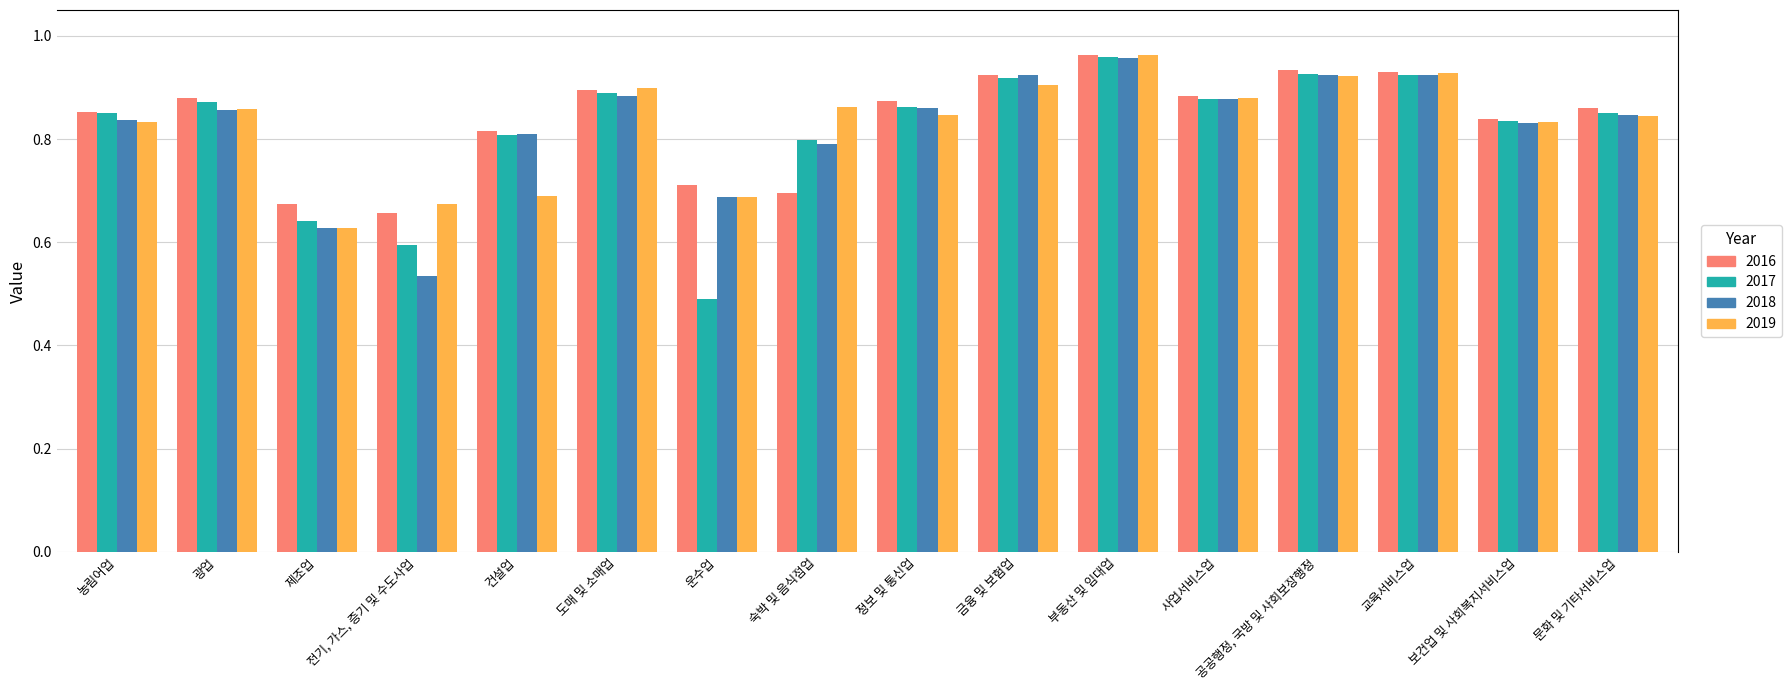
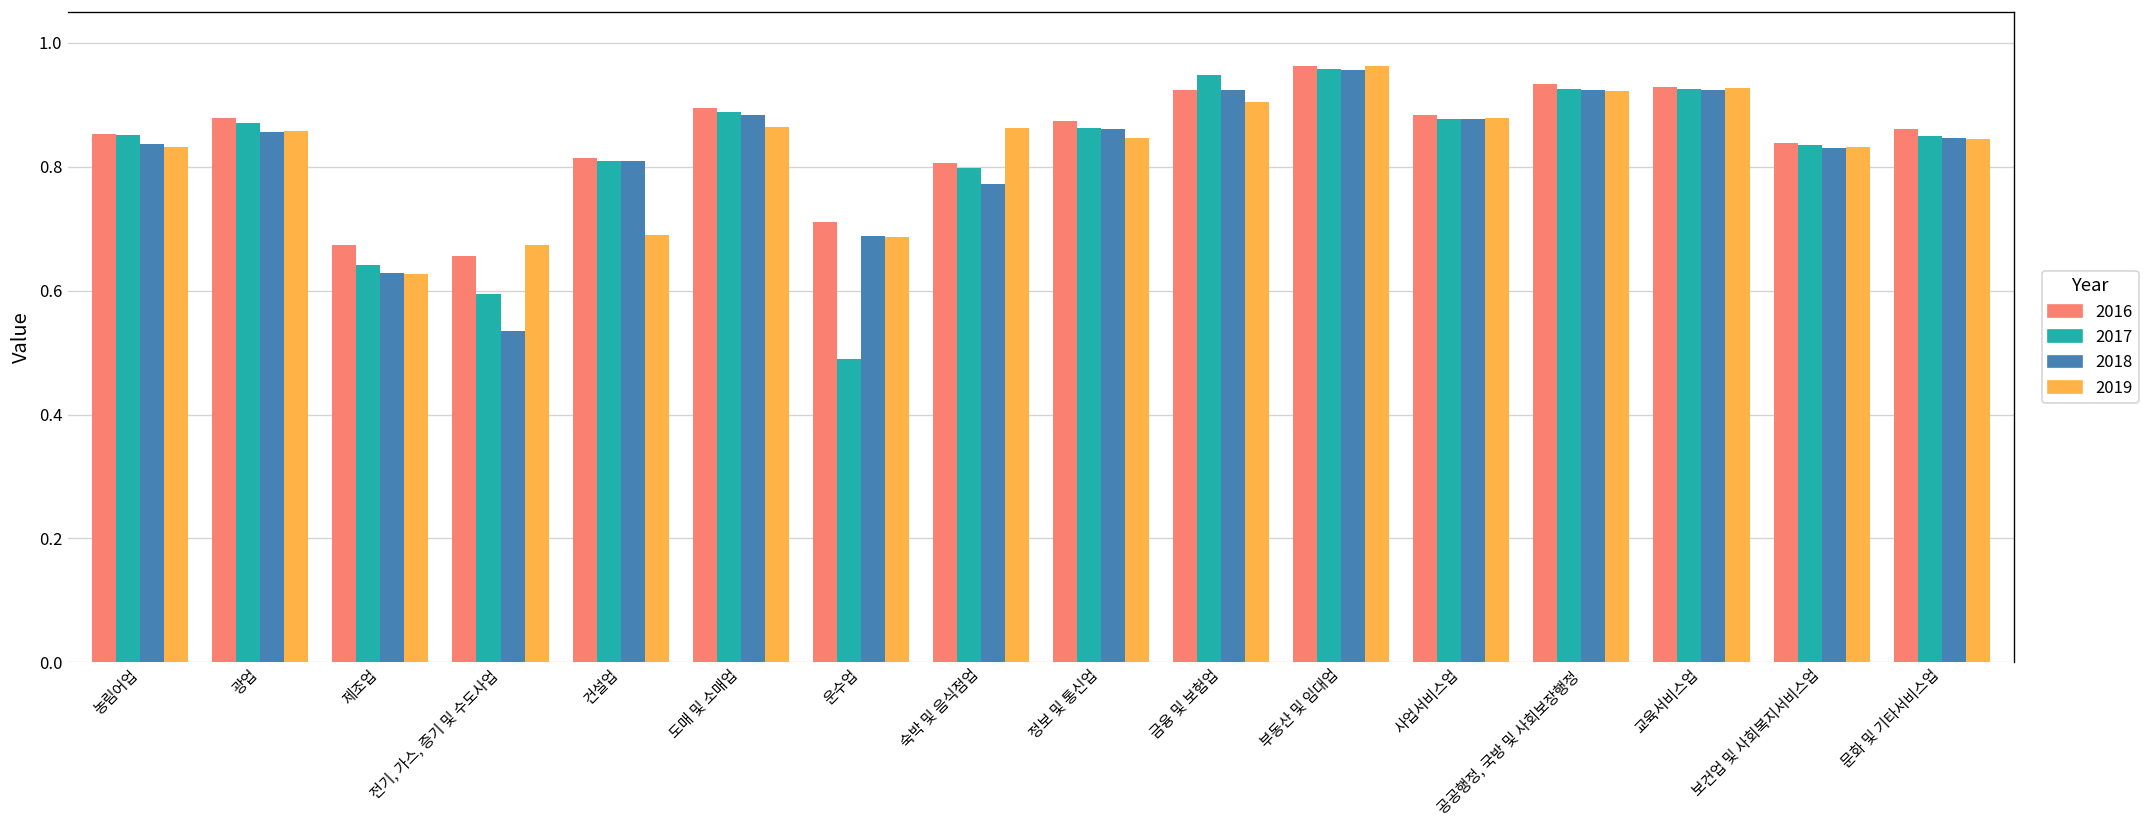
2019, 도매 및 소매업: 0.90 -> 0.86
2016, 숙박 및 음식점업: 0.70 -> 0.81
2018, 숙박 및 음식점업: 0.79 -> 0.77
2017, 금융 및 보험업: 0.92 -> 0.95
